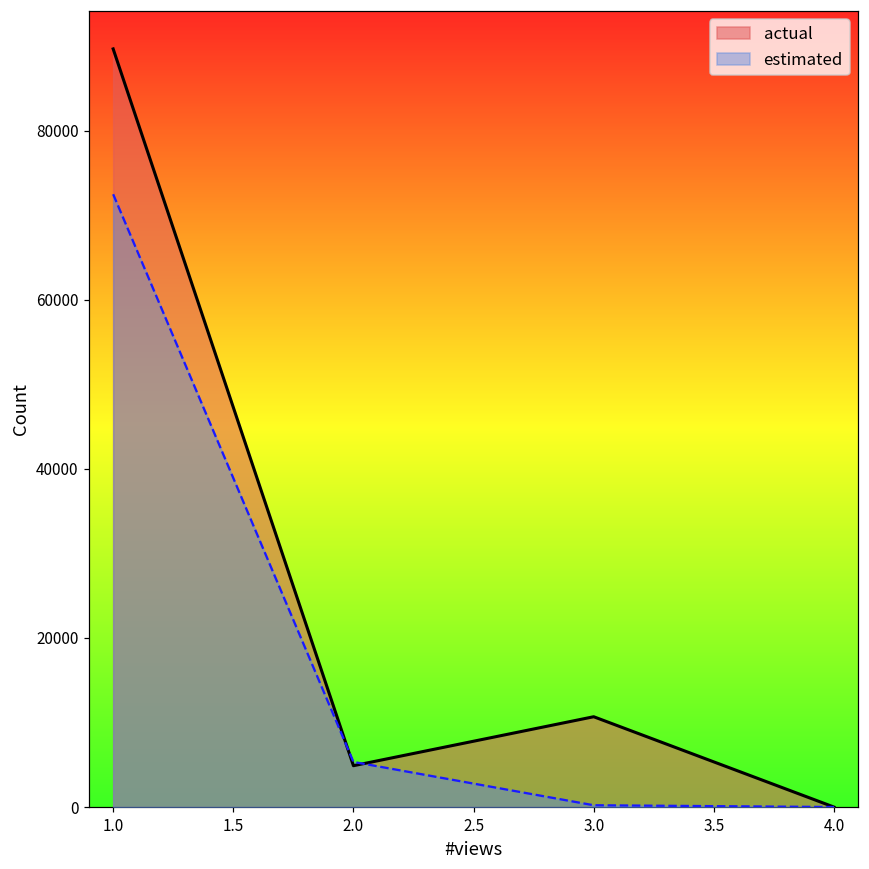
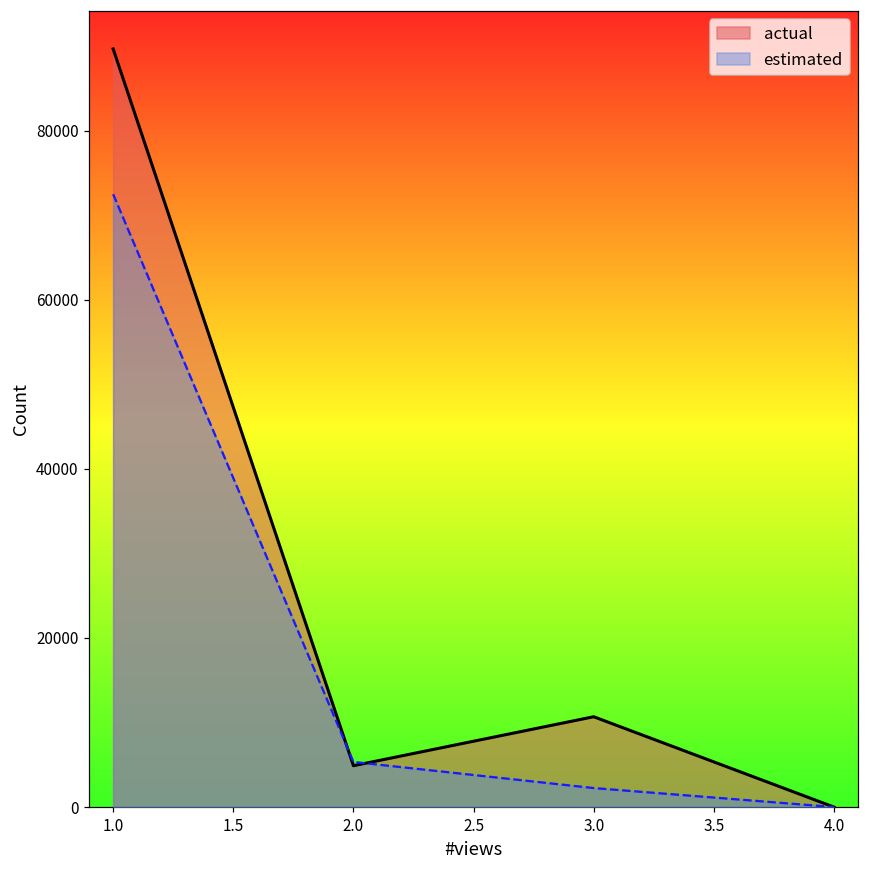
estimated, 3.0: 0 -> 2000
